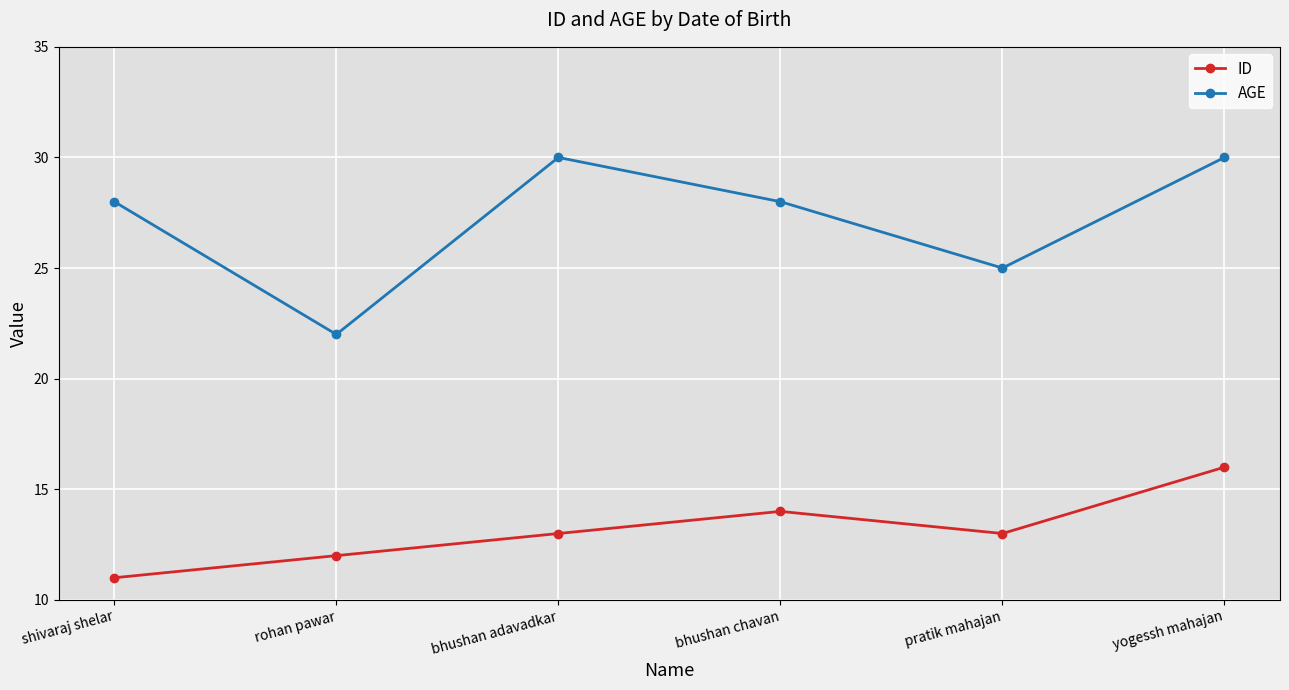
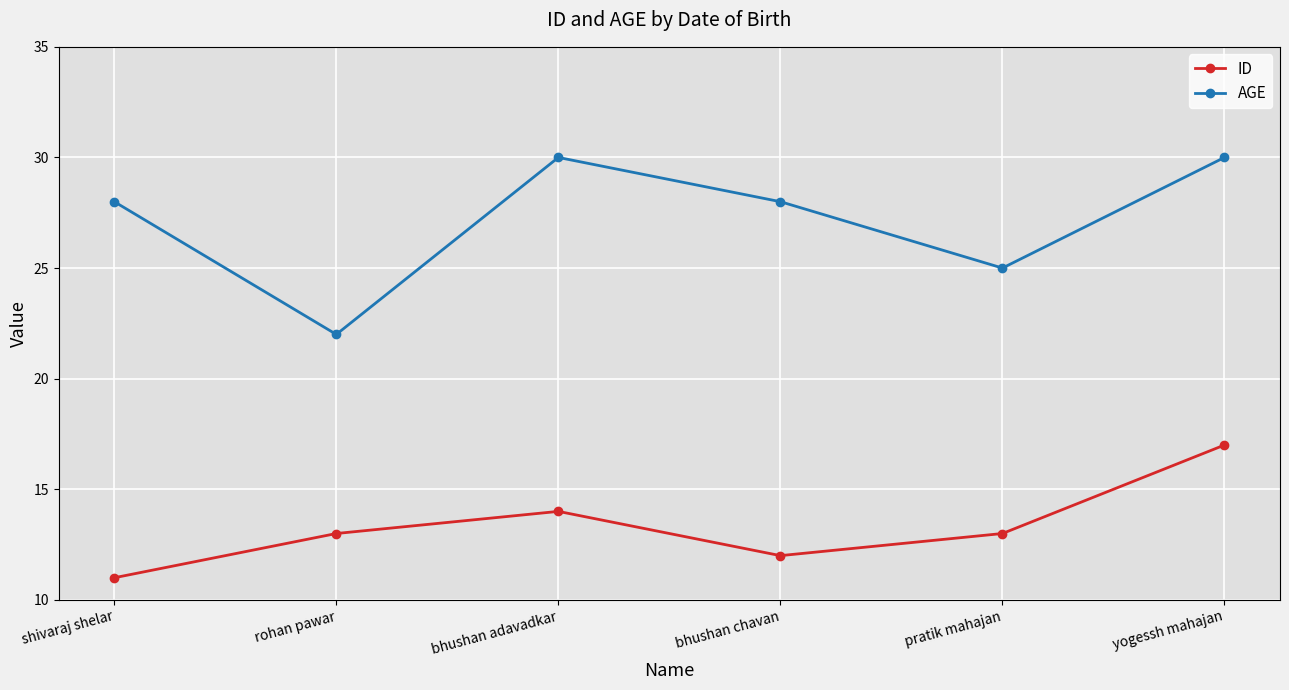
ID, rohan pawar: 12 -> 13
ID, bhushan adavadkar: 13 -> 14
ID, bhushan chavan: 14 -> 12
ID, yogessh mahajan: 16 -> 17
